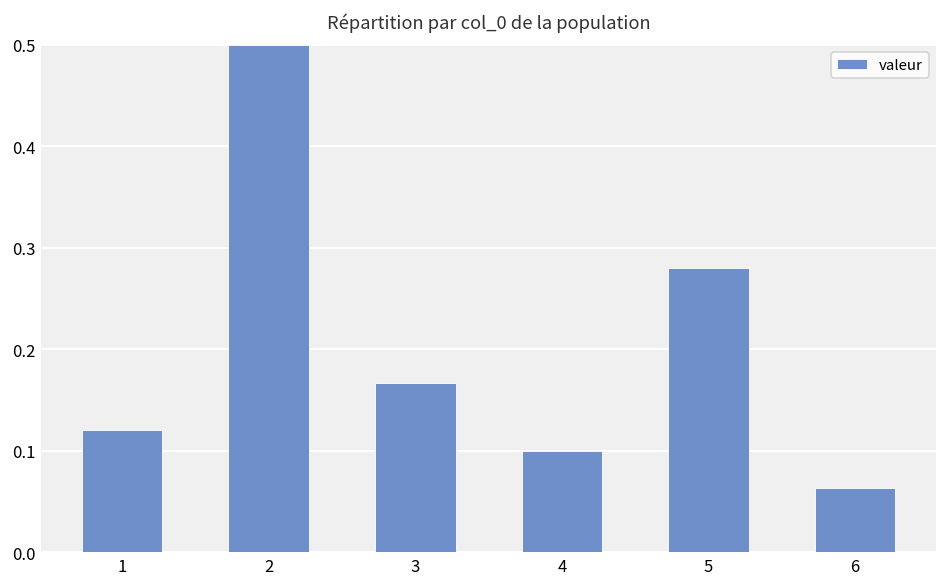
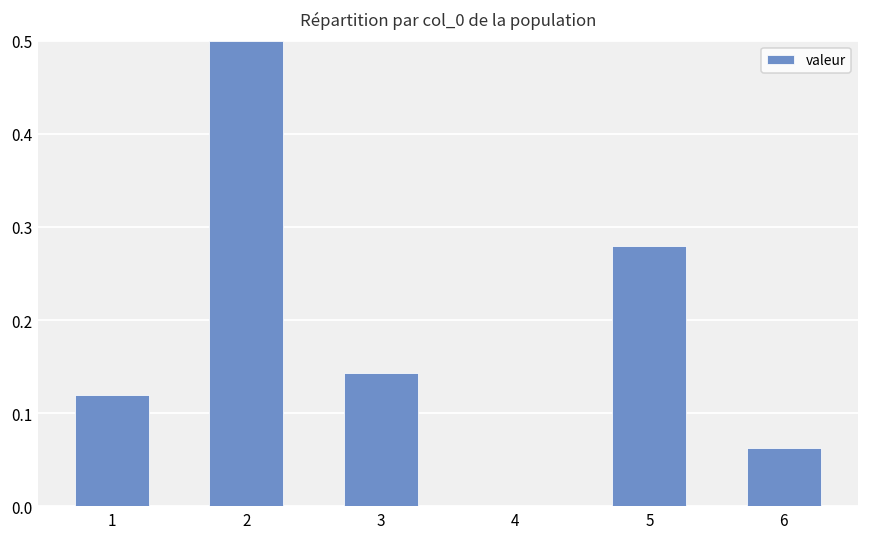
3: 0.17 -> 0.14
4: 0.1 -> 0.0
